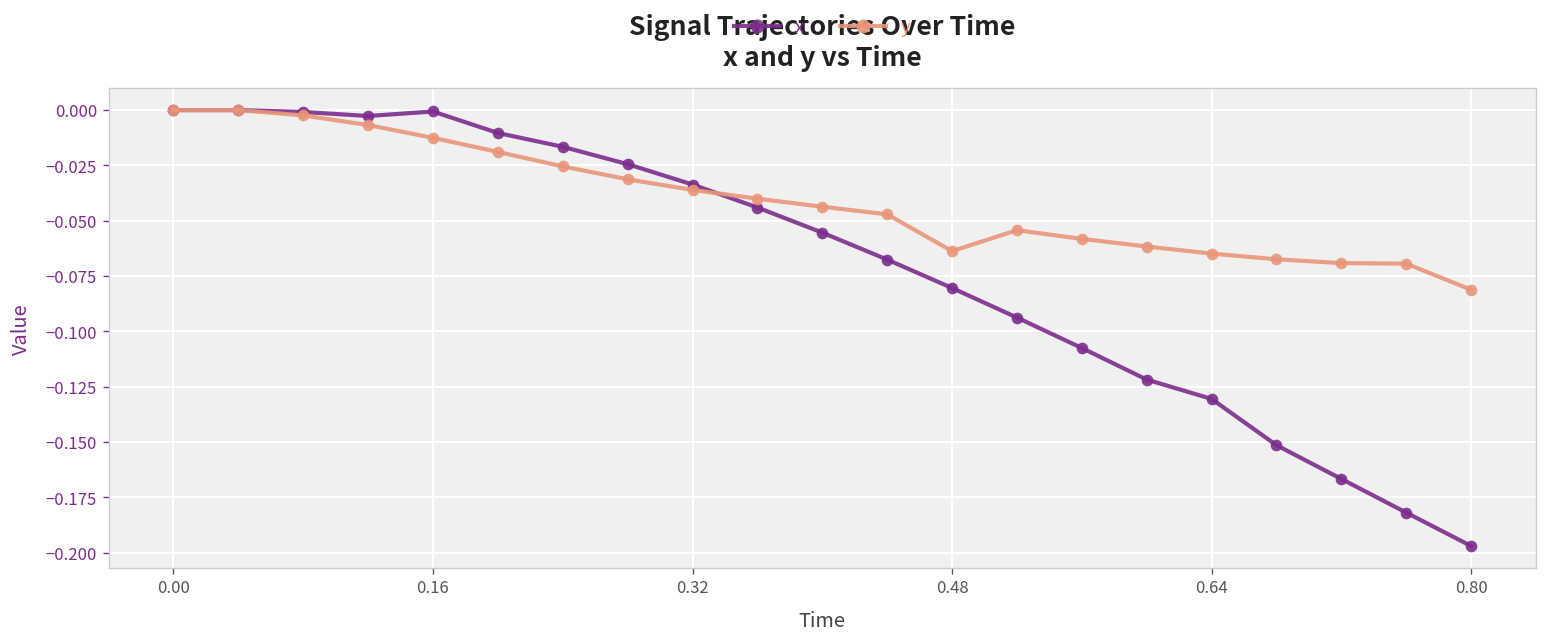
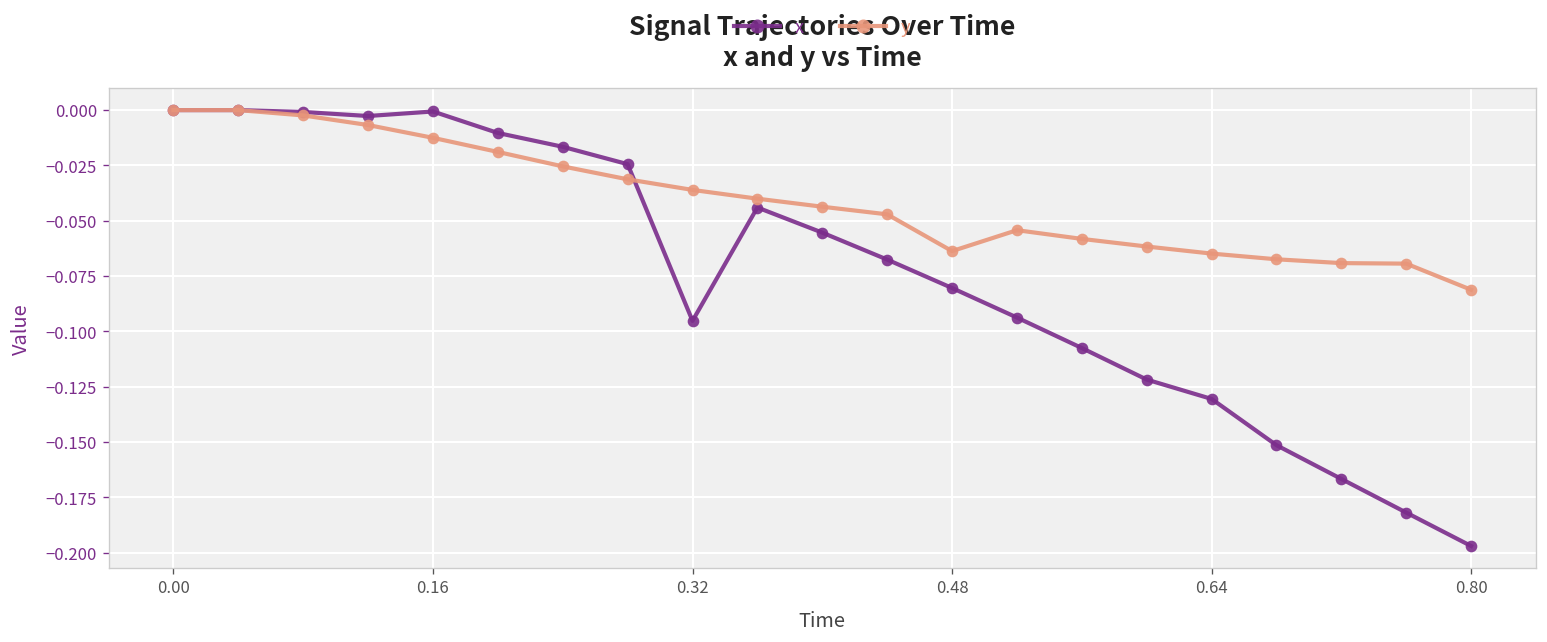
x, 0.32: -0.034 -> -0.095
